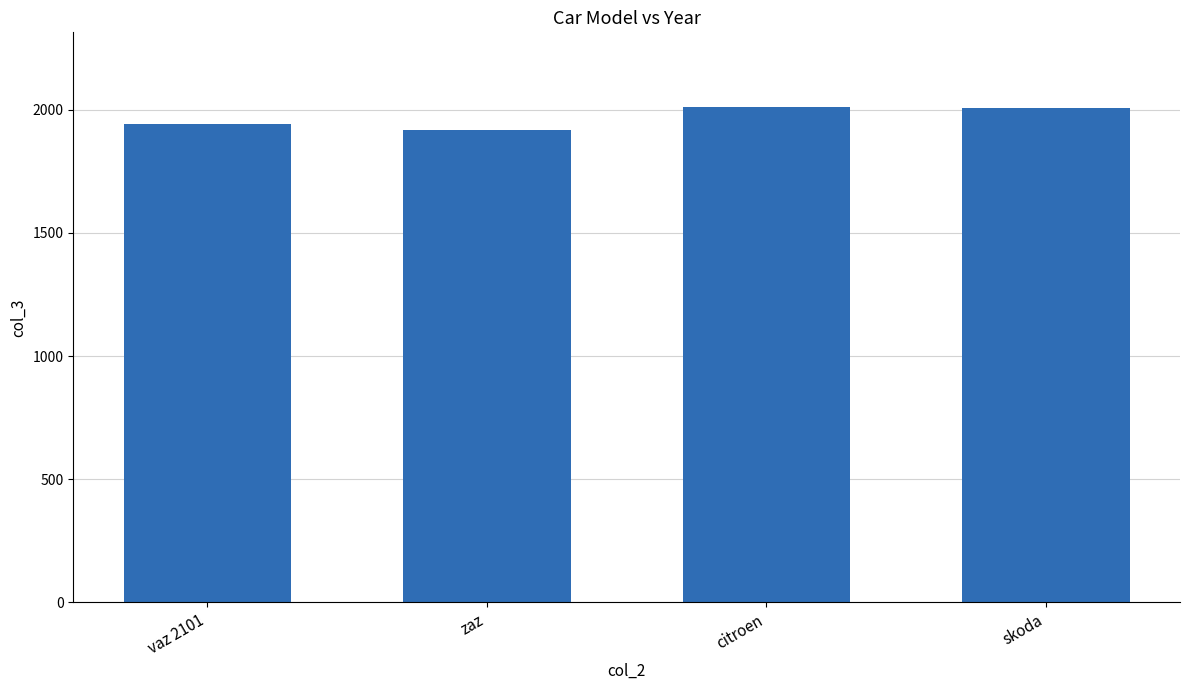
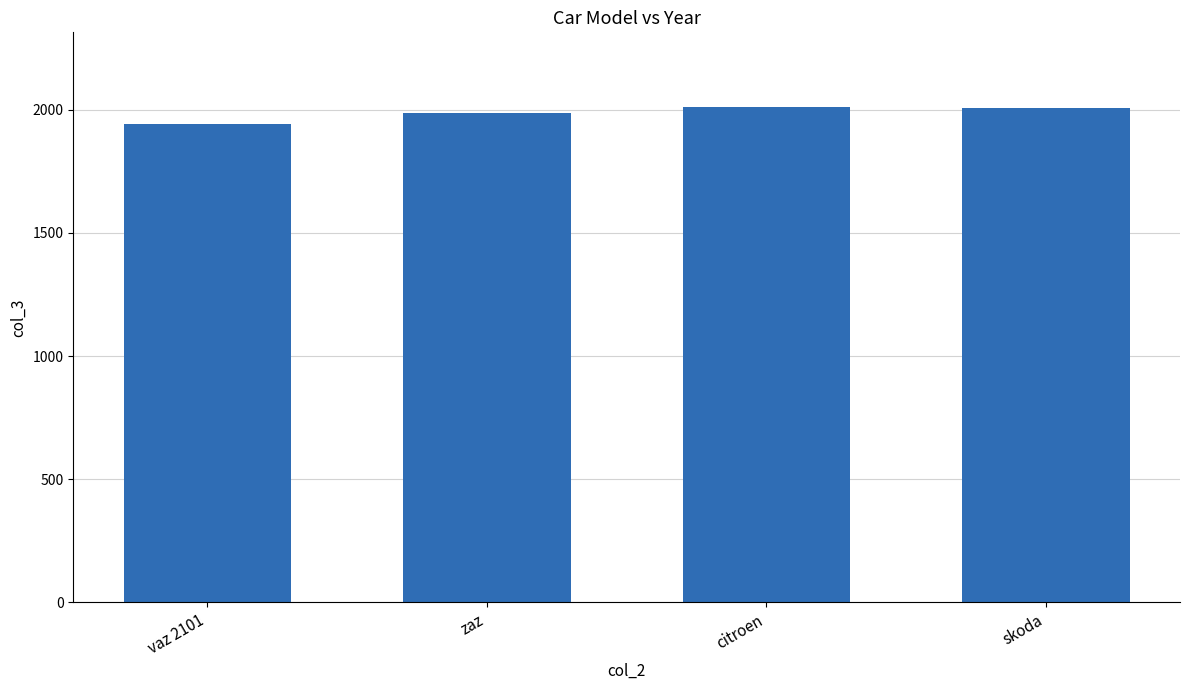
zaz: 1920 -> 1990
